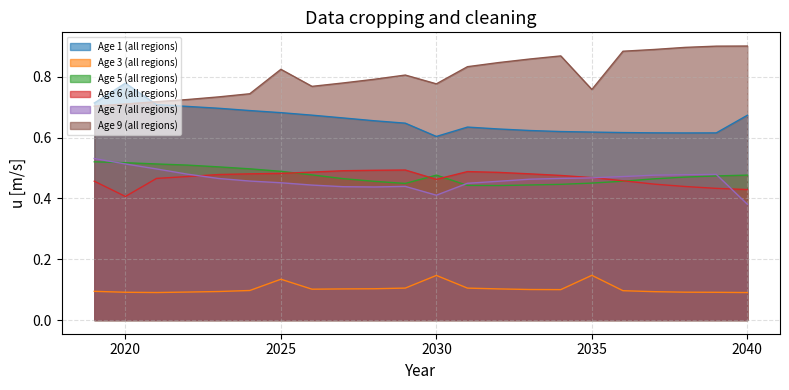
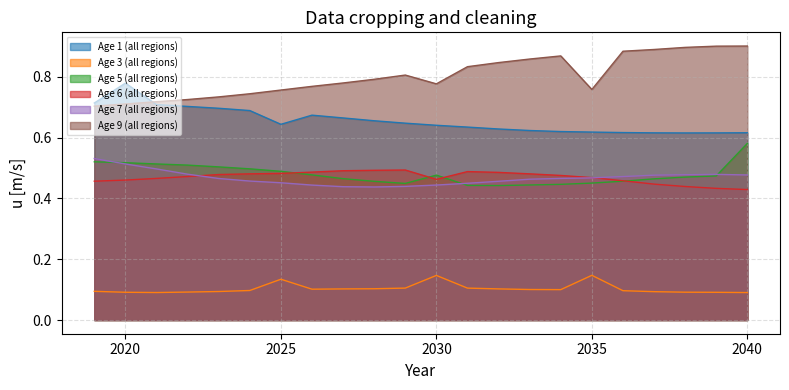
Age 6 (all regions), 2020: 0.41 -> 0.46
Age 1 (all regions), 2025: 0.68 -> 0.64
Age 9 (all regions), 2025: 0.82 -> 0.76
Age 1 (all regions), 2030: 0.60 -> 0.64
Age 7 (all regions), 2030: 0.41 -> 0.44
Age 1 (all regions), 2040: 0.67 -> 0.62
Age 5 (all regions), 2040: 0.48 -> 0.58
Age 7 (all regions), 2040: 0.38 -> 0.48
